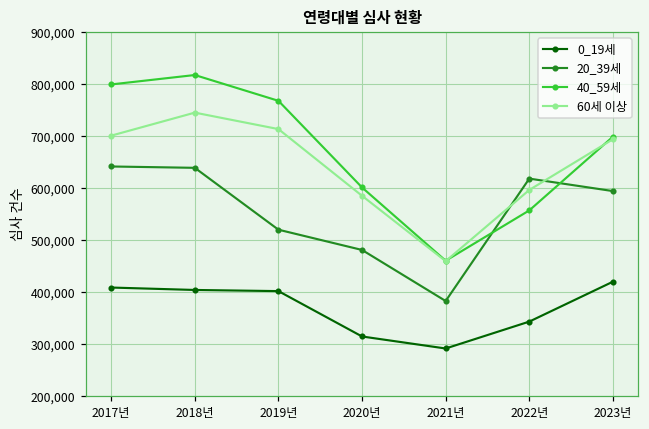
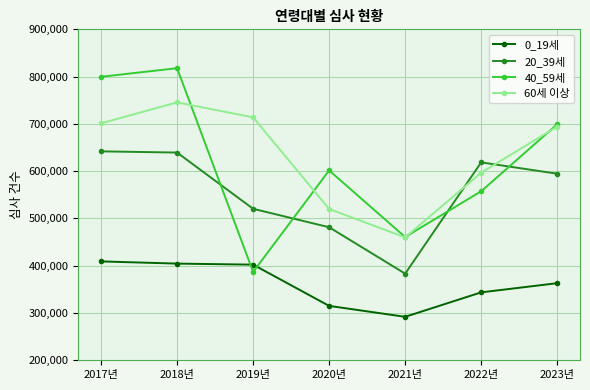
40_59세, 2019년: 770,000 -> 390,000
60세 이상, 2020년: 590,000 -> 520,000
0_19세, 2023년: 420,000 -> 360,000
